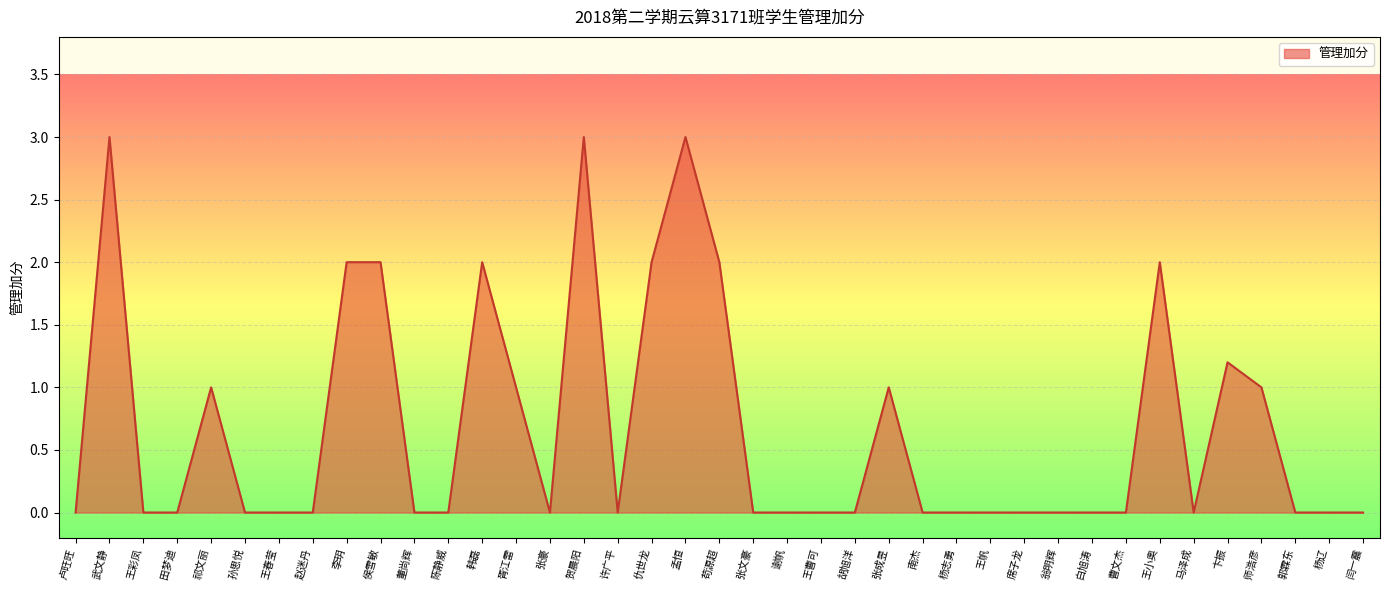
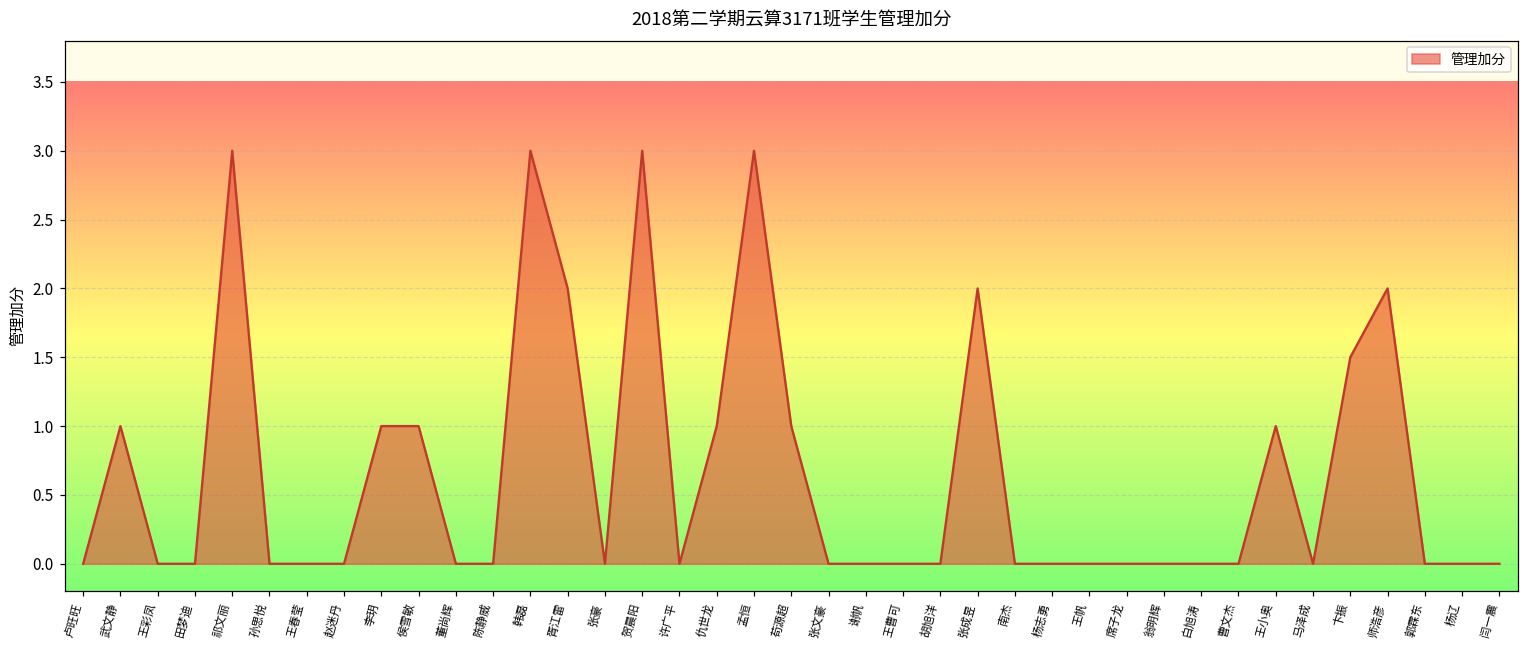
武文静: 3 -> 1
祁文丽: 1 -> 3
李玥: 2 -> 1
侯雪敏: 2 -> 1
韩磊: 2 -> 3
胥江雷: 1 -> 2
仇世龙: 2 -> 1
苟源超: 2 -> 1
张成昱: 1 -> 2
王小奥: 2 -> 1
卞振: 1.2 -> 1.5
师浩彦: 1 -> 2
